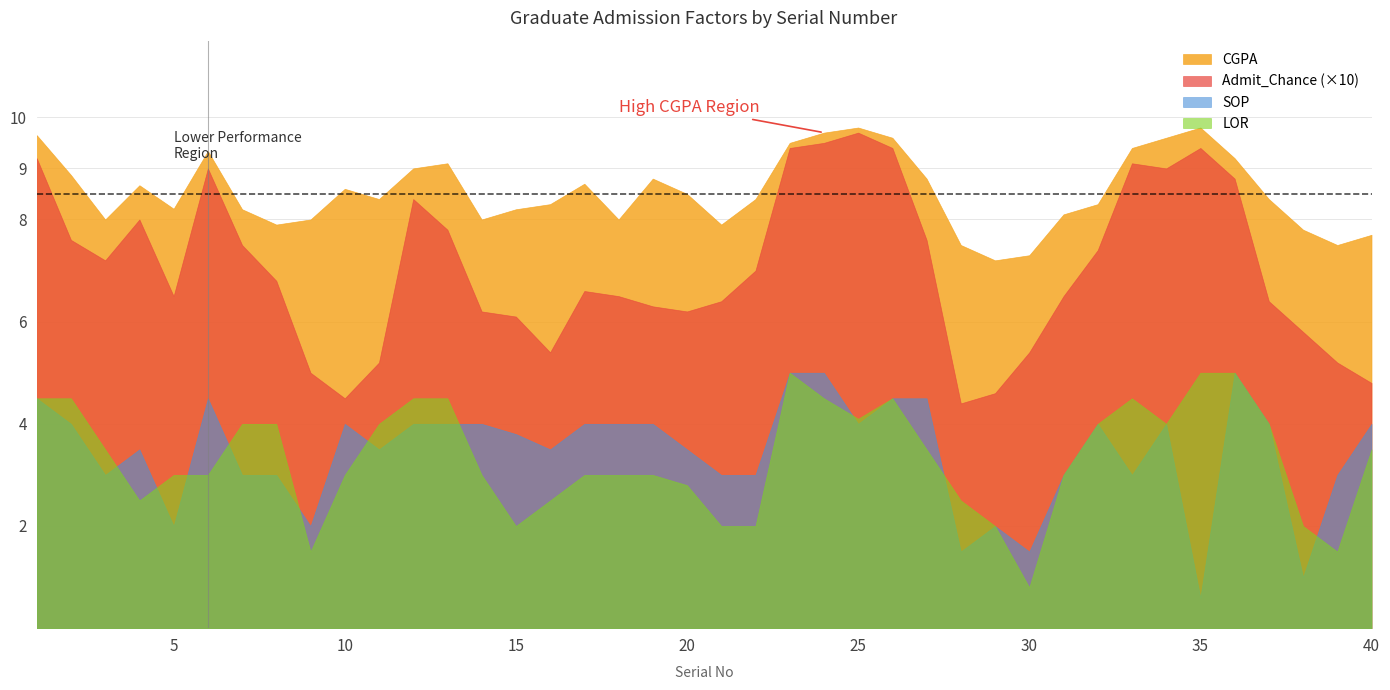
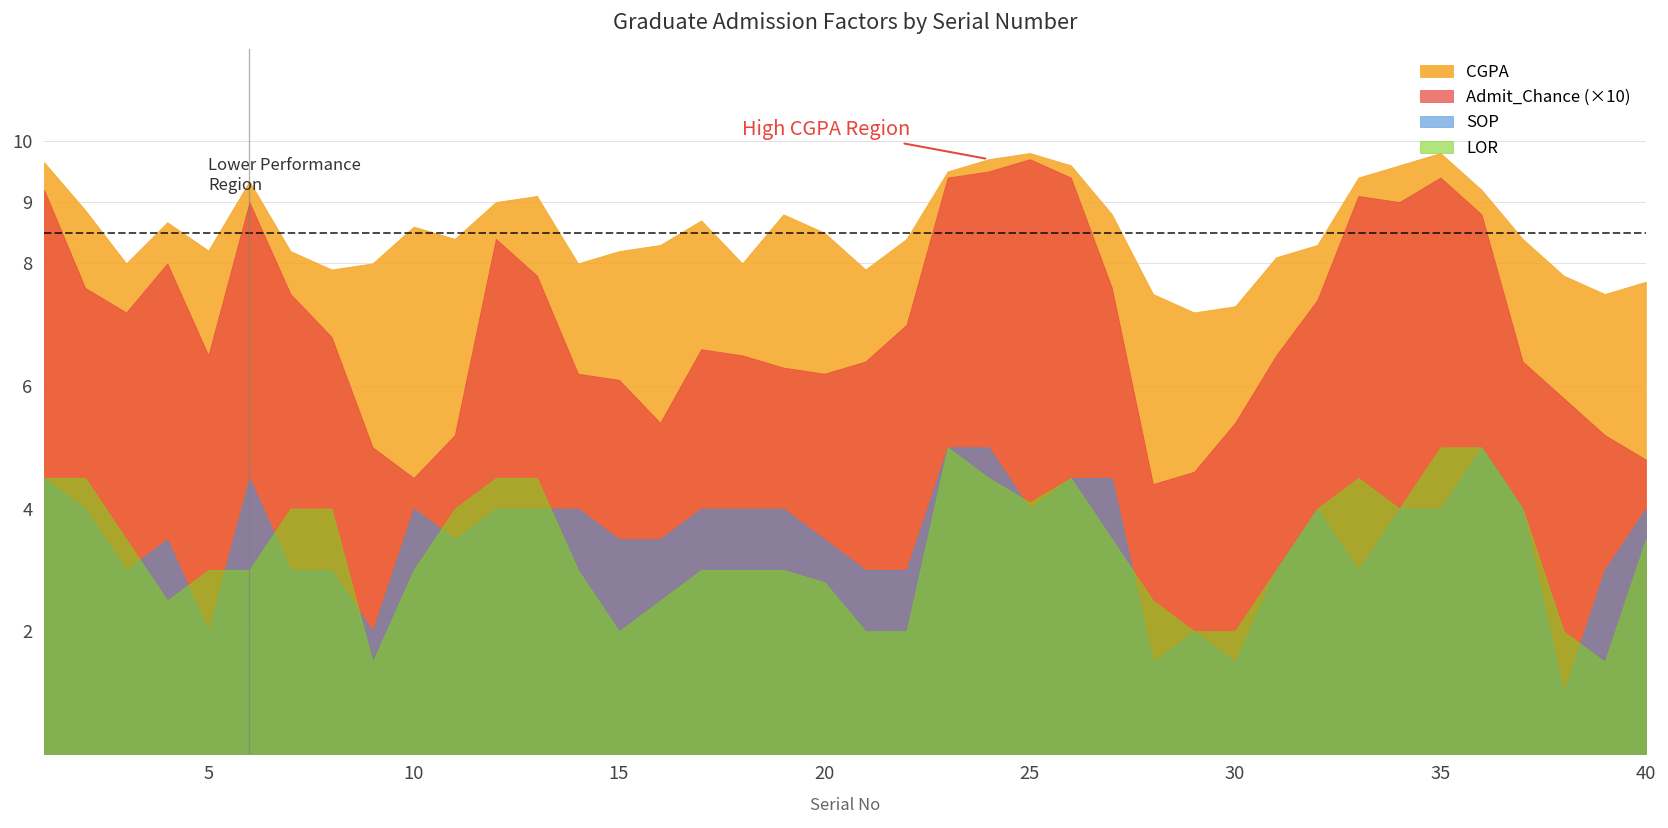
SOP, 15: 3.8 -> 3.5
LOR, 30: 0.8 -> 2.0
SOP, 35: 0.6 -> 4.0
